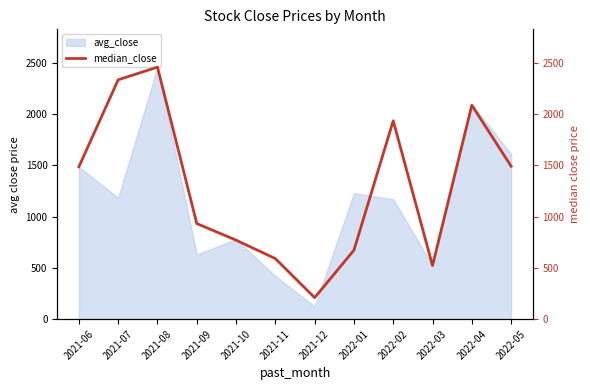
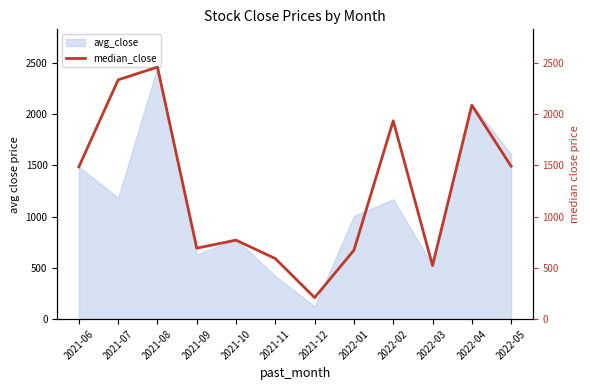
avg_close, 2022-01: 1230 -> 1010
median_close, 2021-09: 930 -> 690
